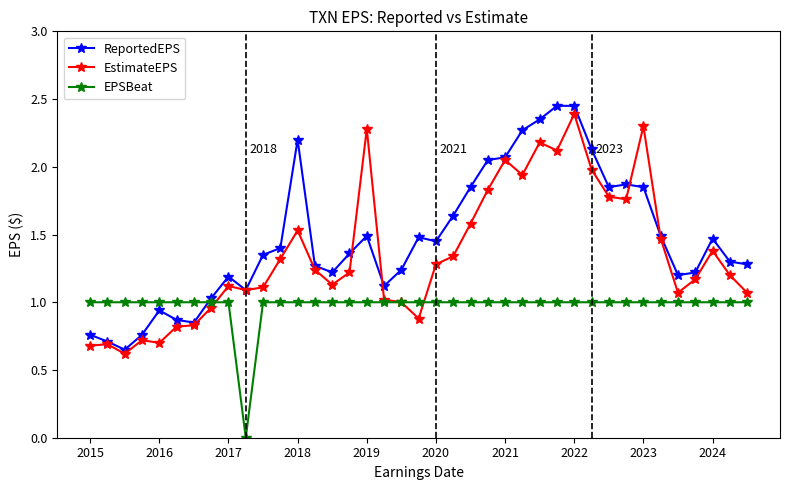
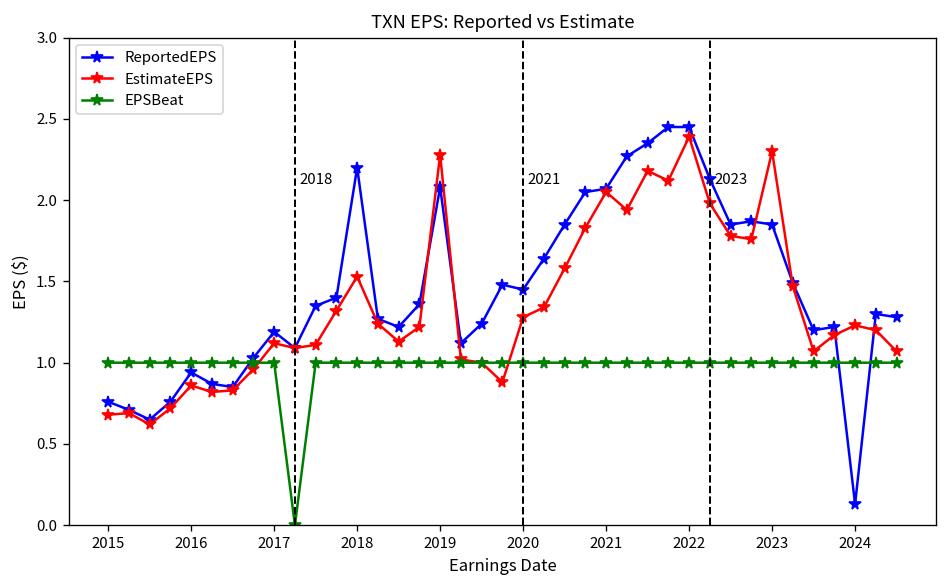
EstimateEPS, 2016: 0.70 -> 0.86
ReportedEPS, 2019: 1.49 -> 2.08
ReportedEPS, 2024: 1.47 -> 0.13
EstimateEPS, 2024: 1.38 -> 1.23
